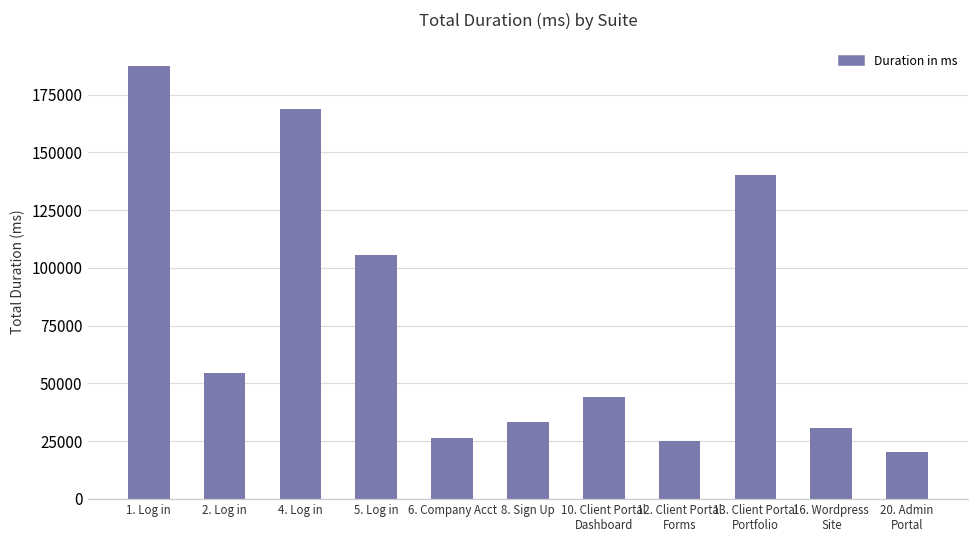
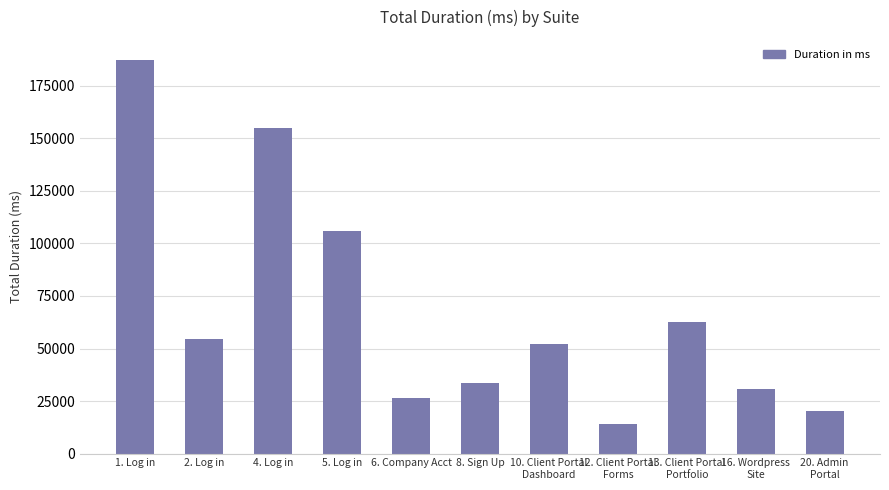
4. Log in: 169000 -> 155000
10. Client Portal Dashboard: 44000 -> 52000
12. Client Portal Forms: 25000 -> 14000
13. Client Portal Portfolio: 140000 -> 62000
